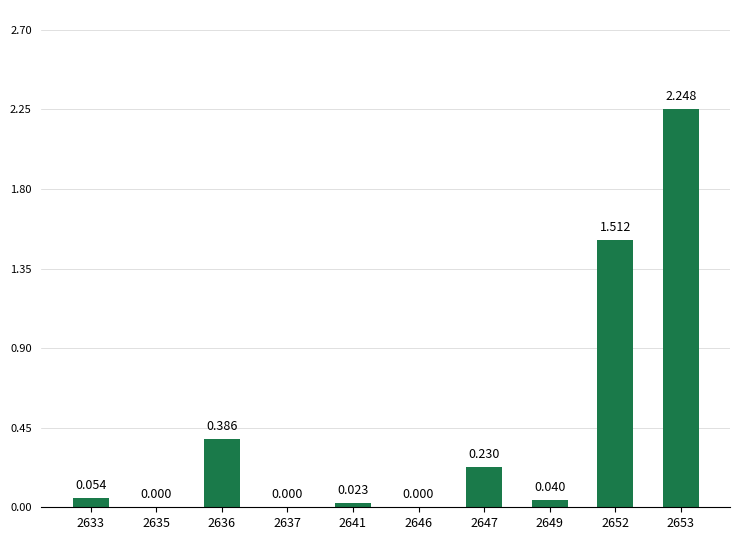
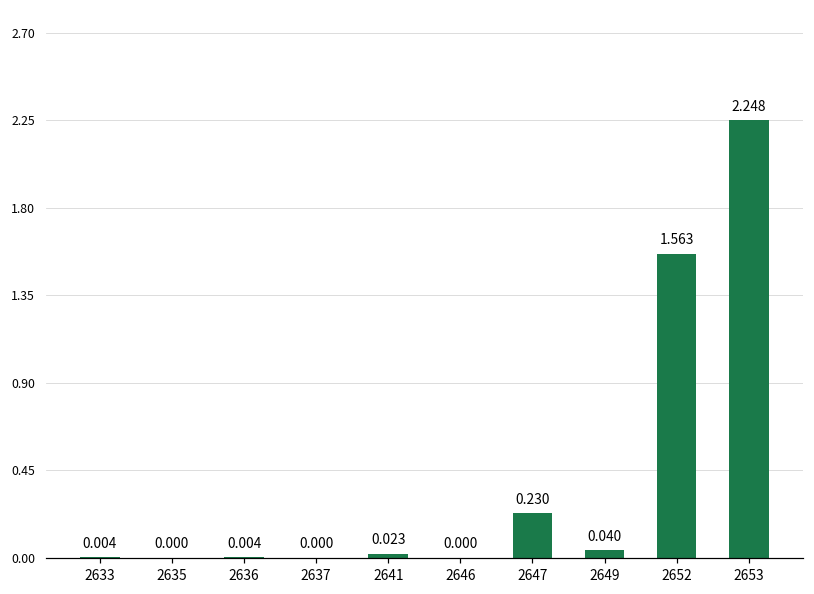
2633: 0.054 -> 0.004
2636: 0.386 -> 0.004
2652: 1.512 -> 1.563
